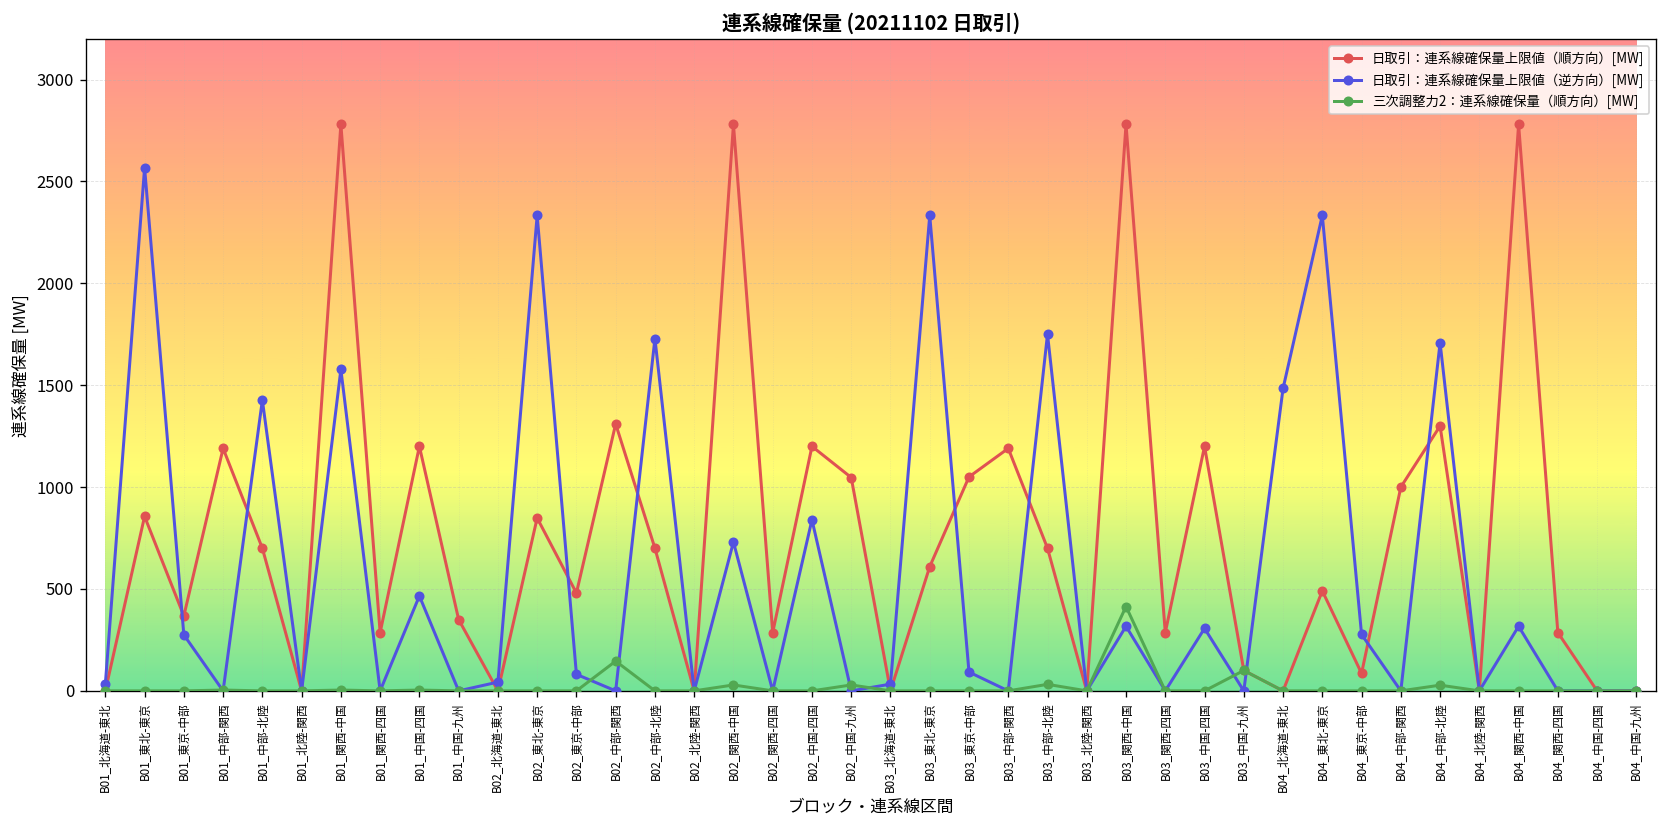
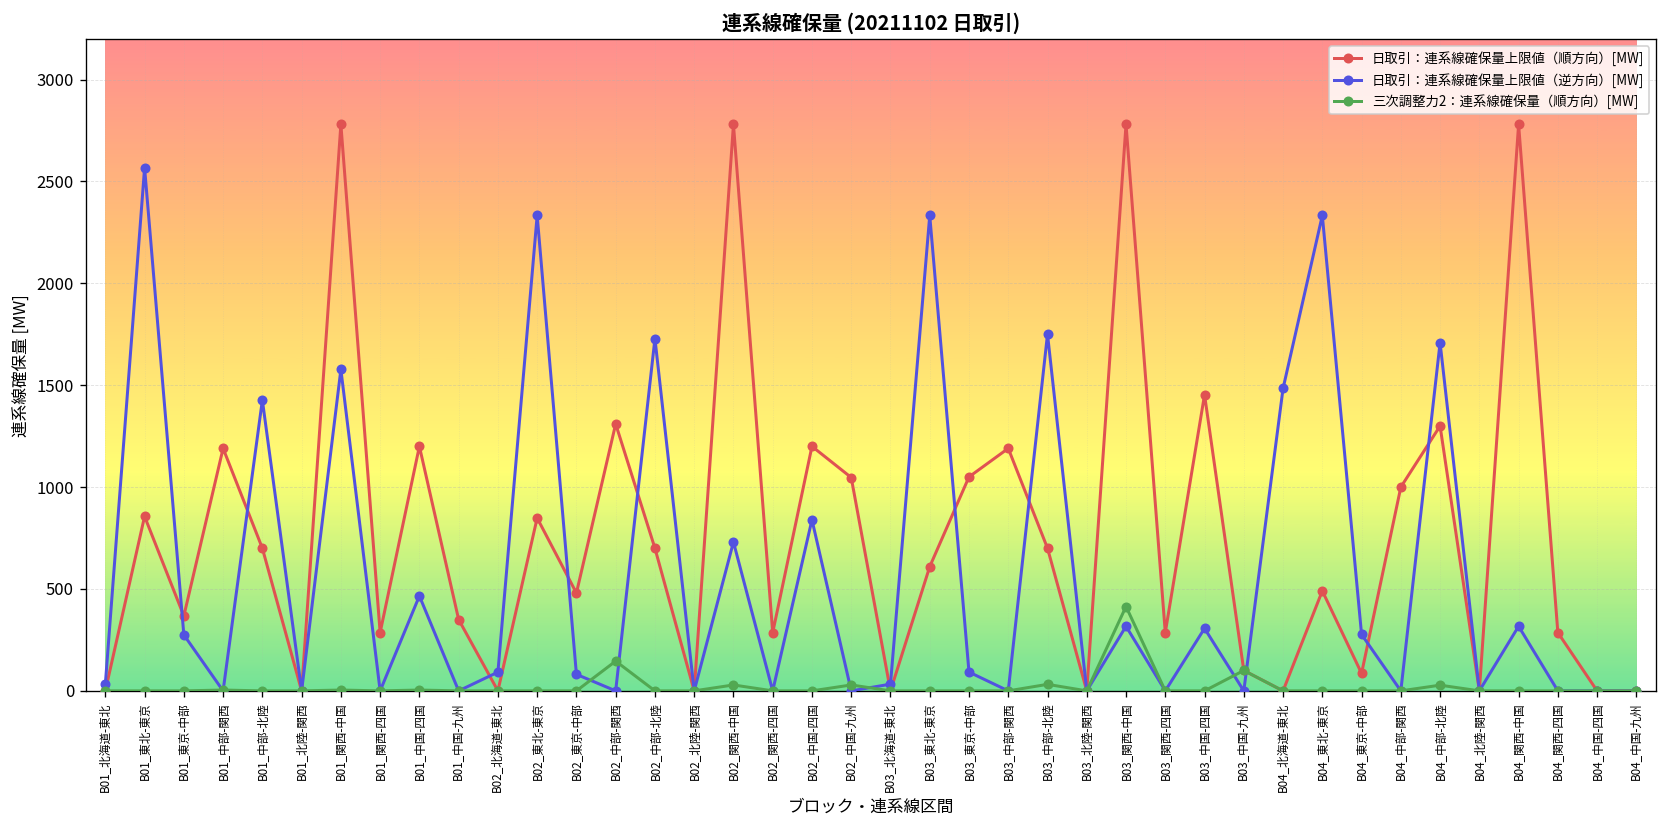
日取引：連系線確保量上限値（逆方向）[MW], B02_北海道-東北: 40 -> 90
日取引：連系線確保量上限値（順方向）[MW], B03_中国-四国: 1200 -> 1450
